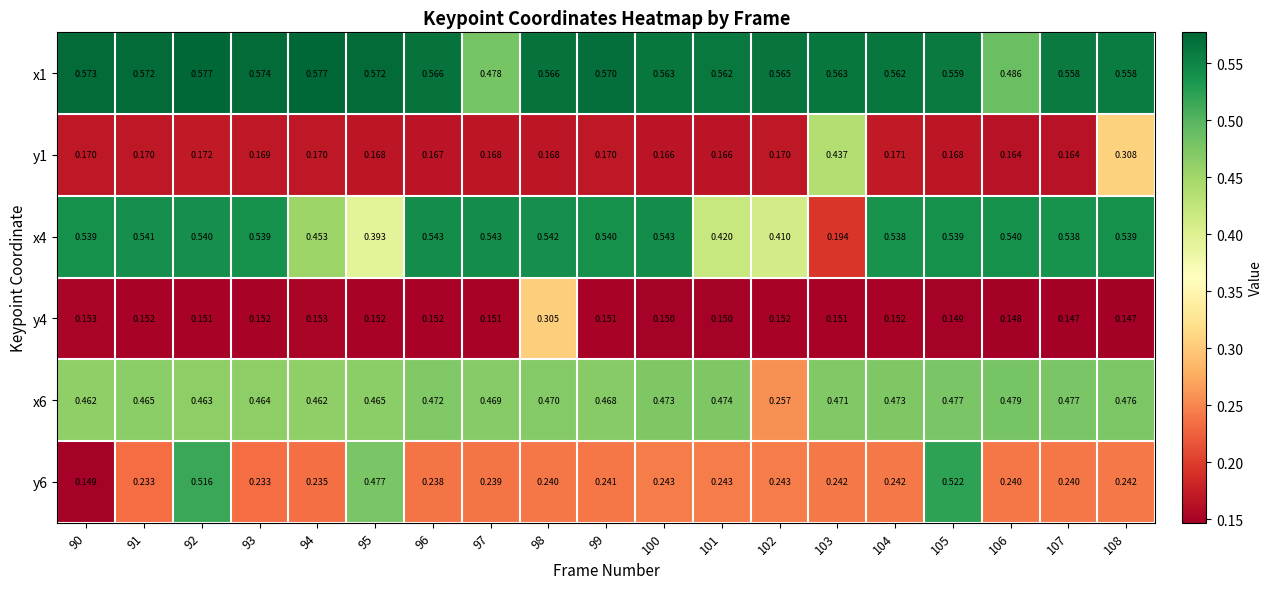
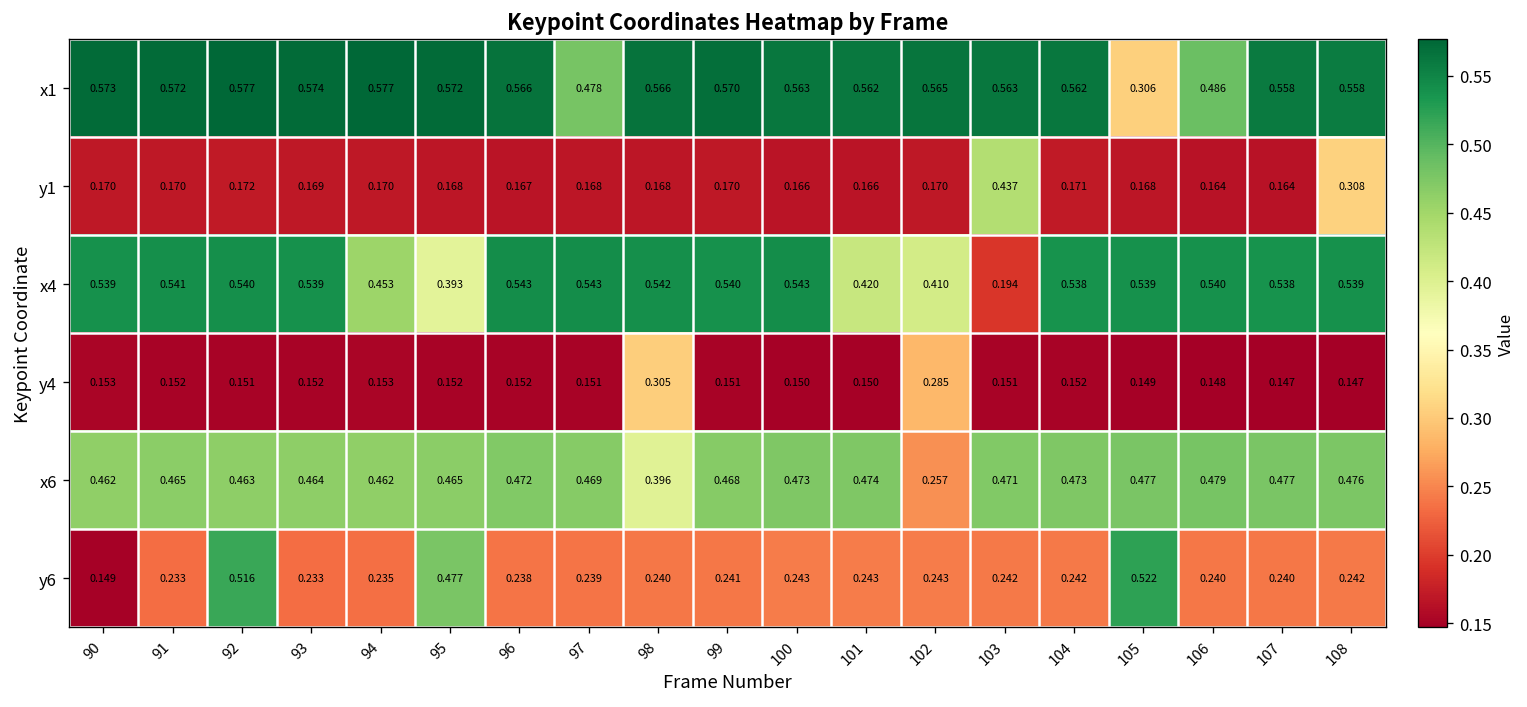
x1, 105: 0.559 -> 0.306
y4, 102: 0.152 -> 0.285
x6, 98: 0.470 -> 0.396
